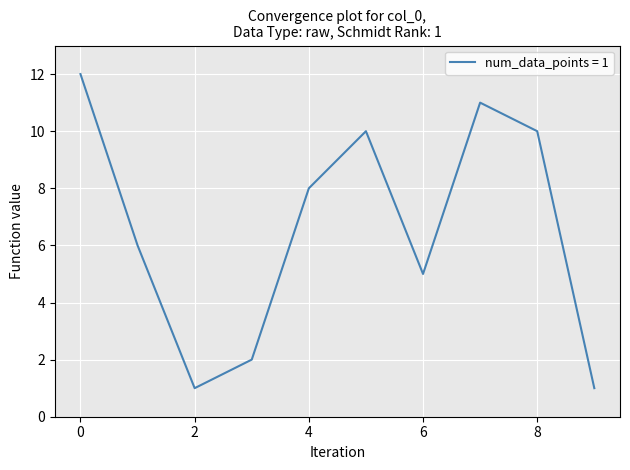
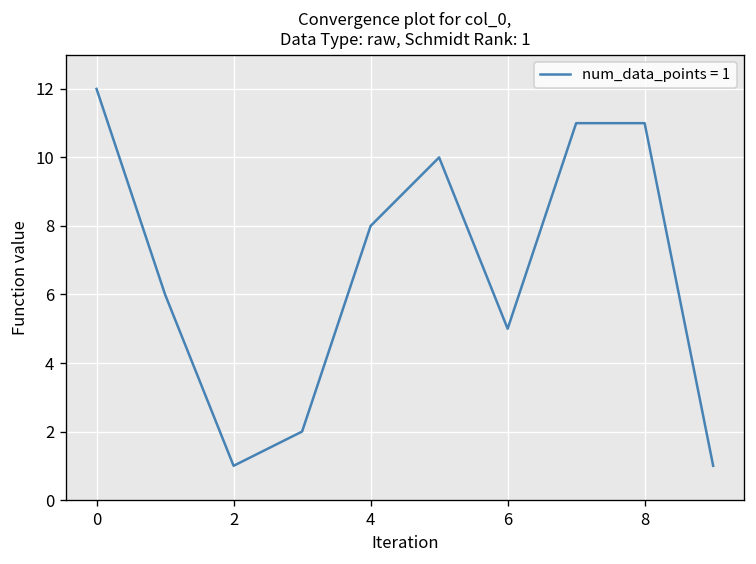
8: 10 -> 11
